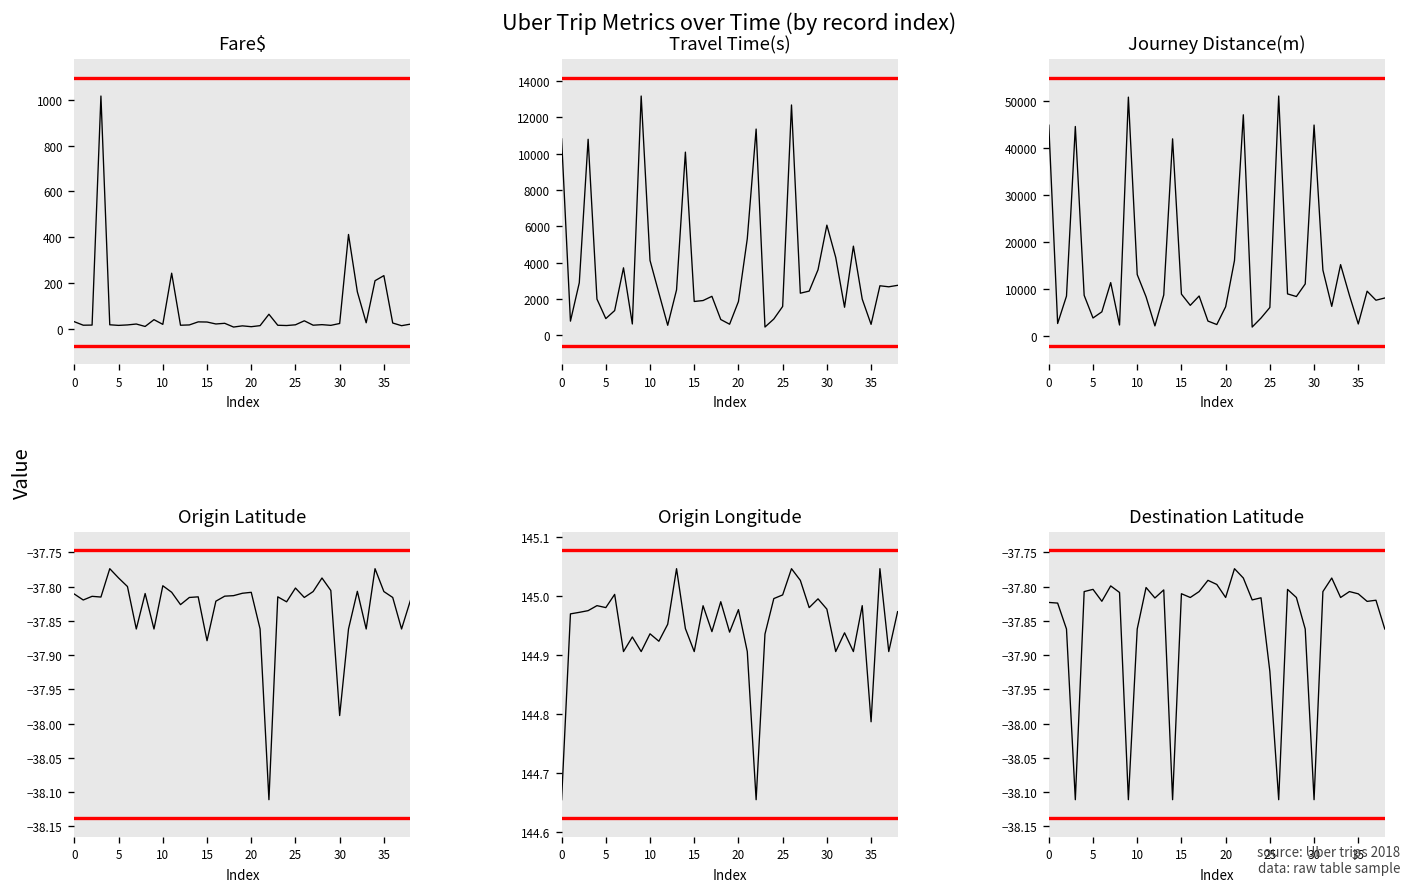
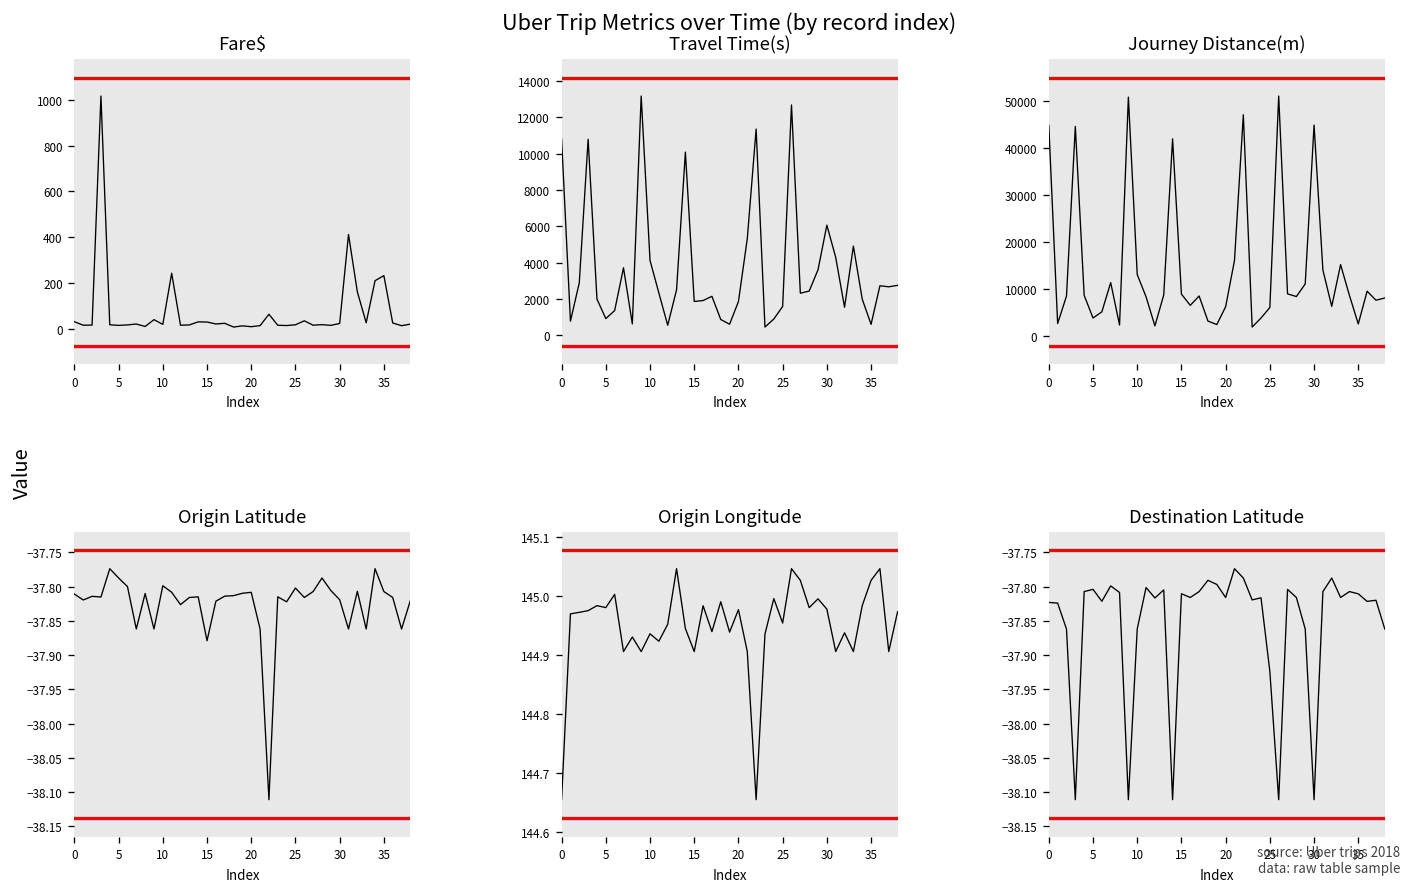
Origin Latitude, 30: -37.99 -> -37.82
Origin Longitude, 25: 145.00 -> 144.95
Origin Longitude, 35: 144.79 -> 145.03
